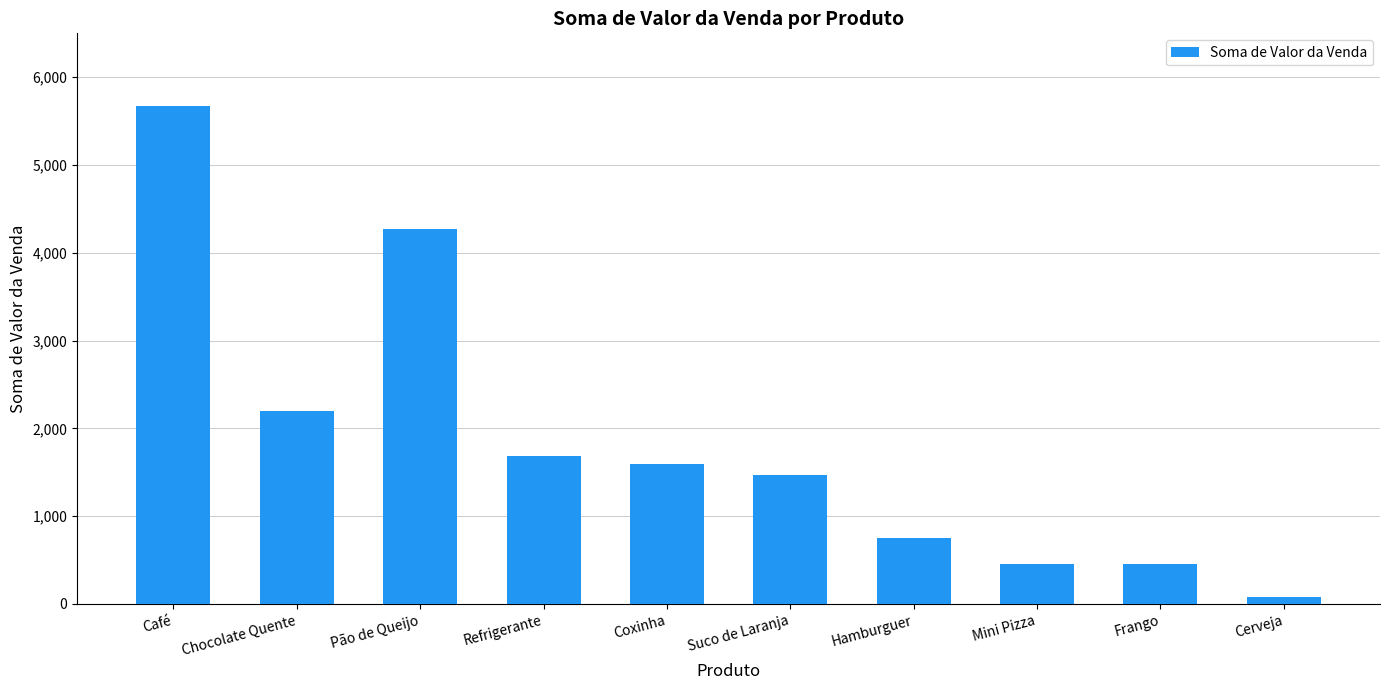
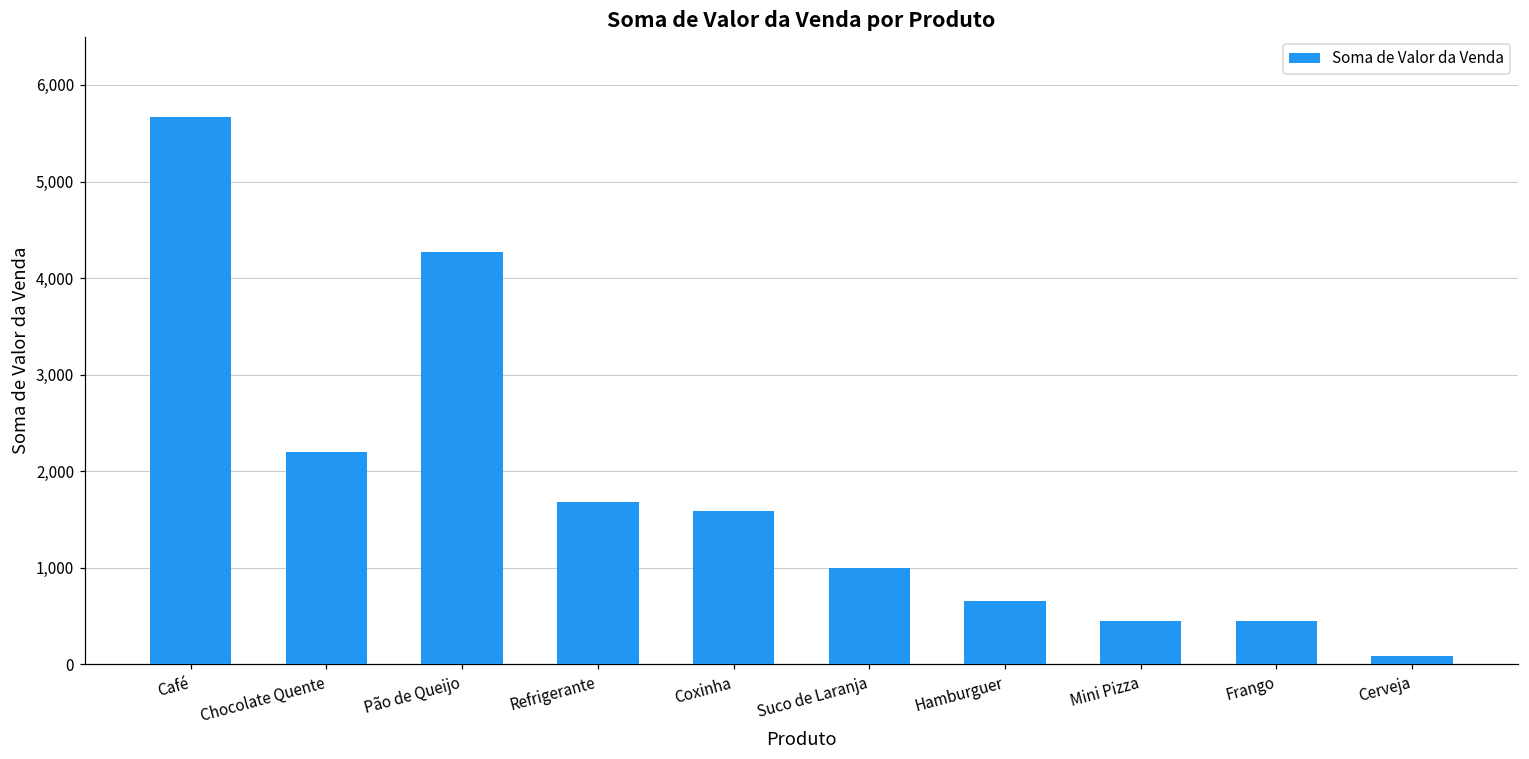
Suco de Laranja: 1,500 -> 1,000
Hamburguer: 800 -> 700
